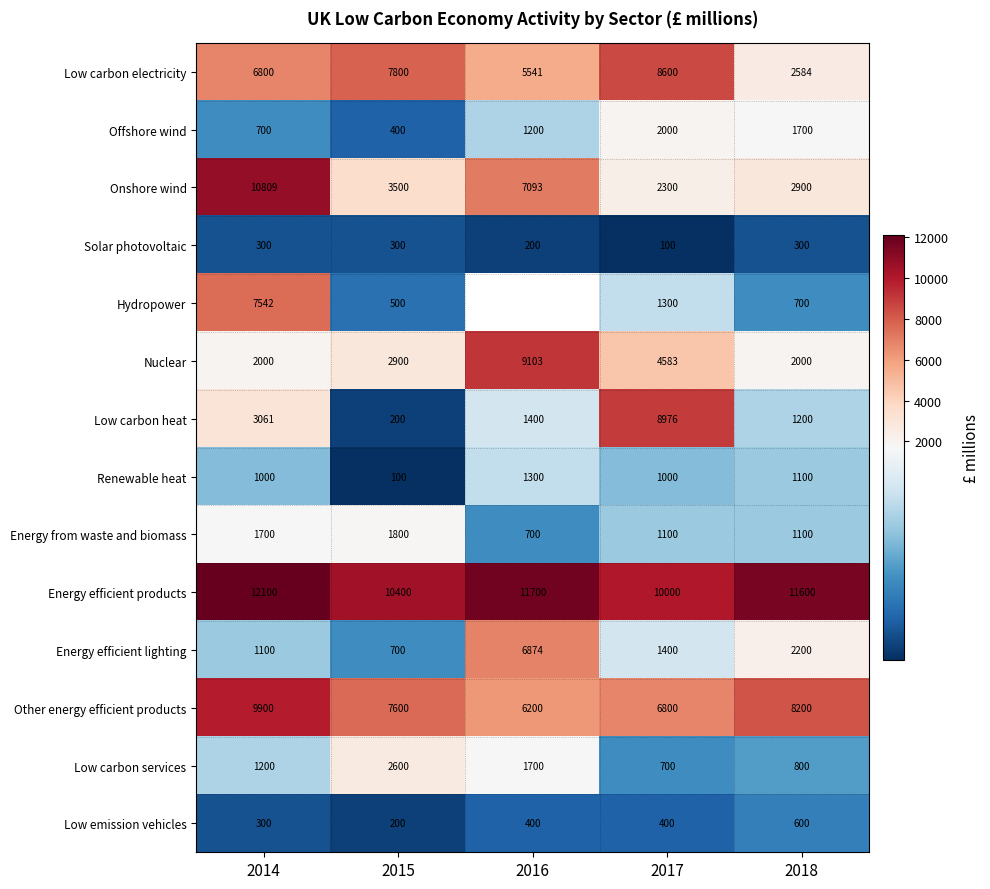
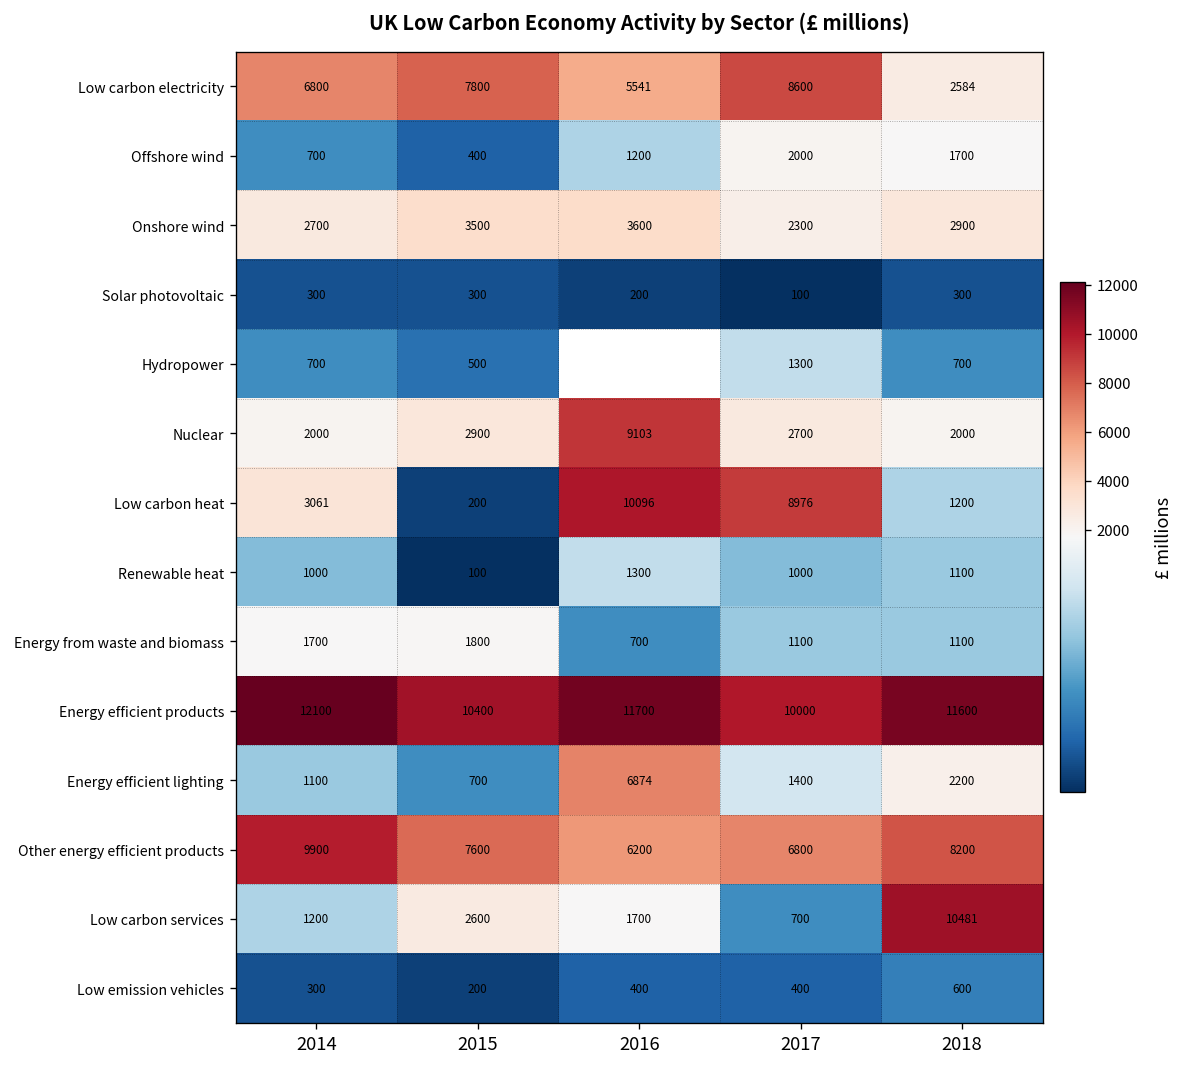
Onshore wind, 2014: 10809 -> 2700
Onshore wind, 2016: 7093 -> 3600
Hydropower, 2014: 7542 -> 700
Nuclear, 2017: 4583 -> 2700
Low carbon heat, 2016: 1400 -> 10096
Low carbon services, 2018: 800 -> 10481
